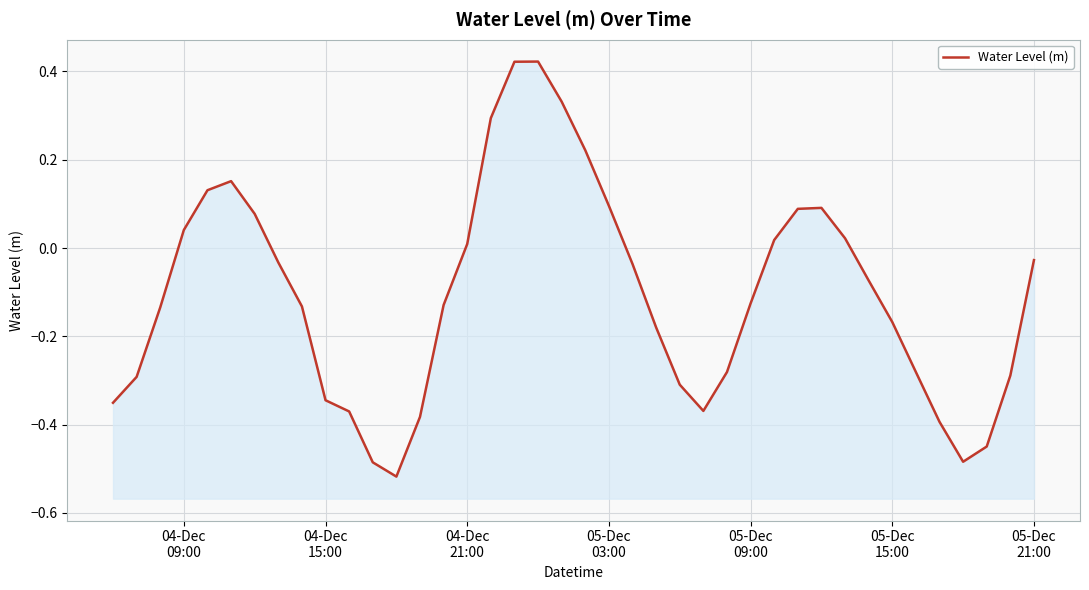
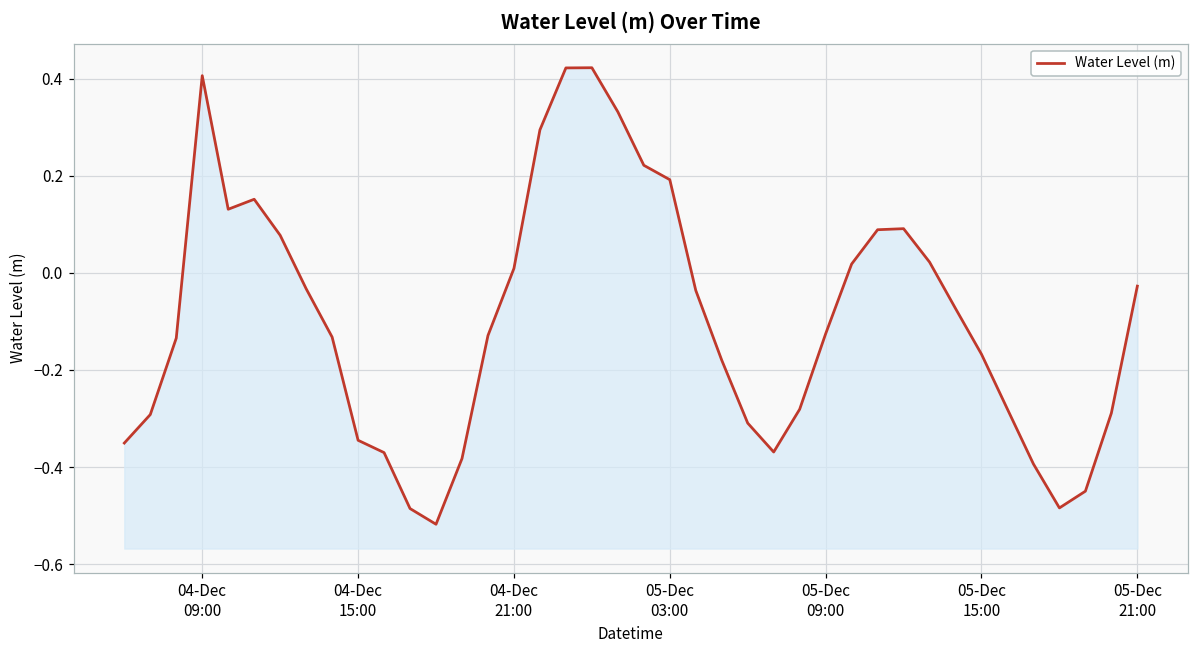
04-Dec 09:00: 0.04 -> 0.41
05-Dec 03:00: 0.10 -> 0.19
